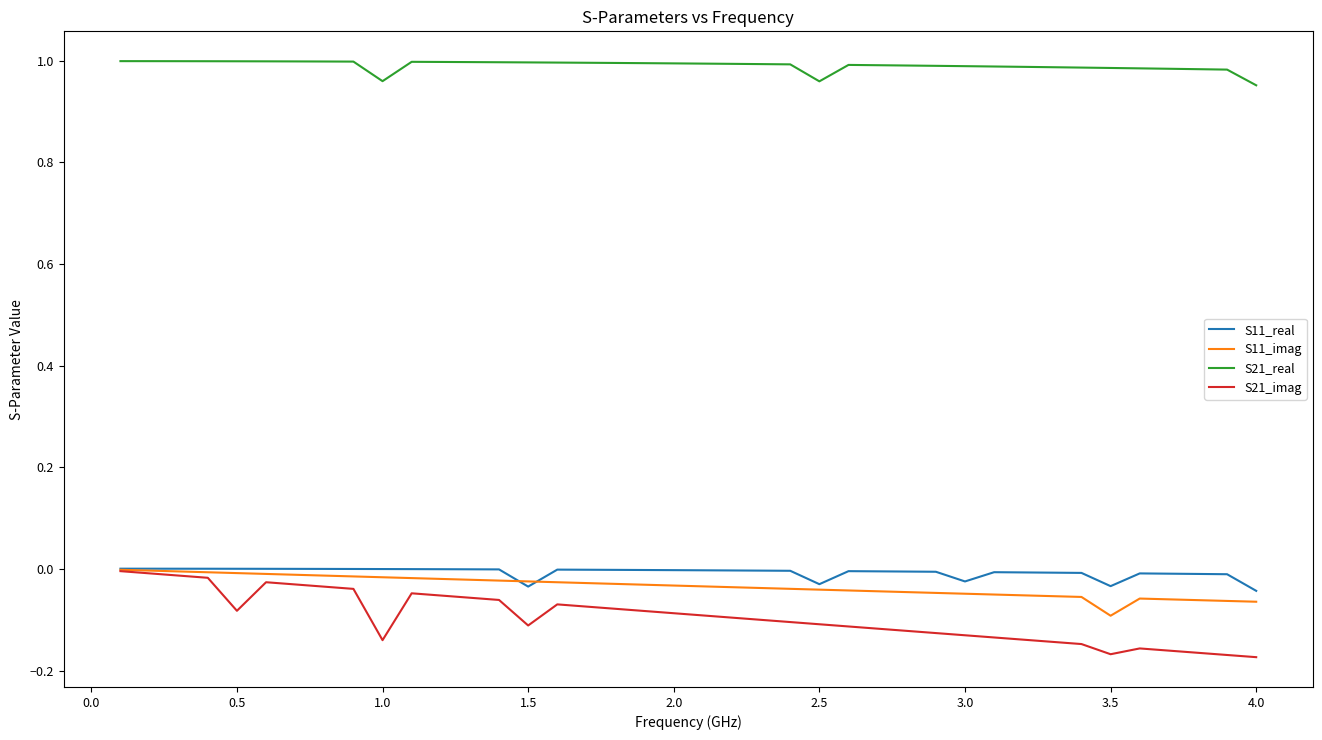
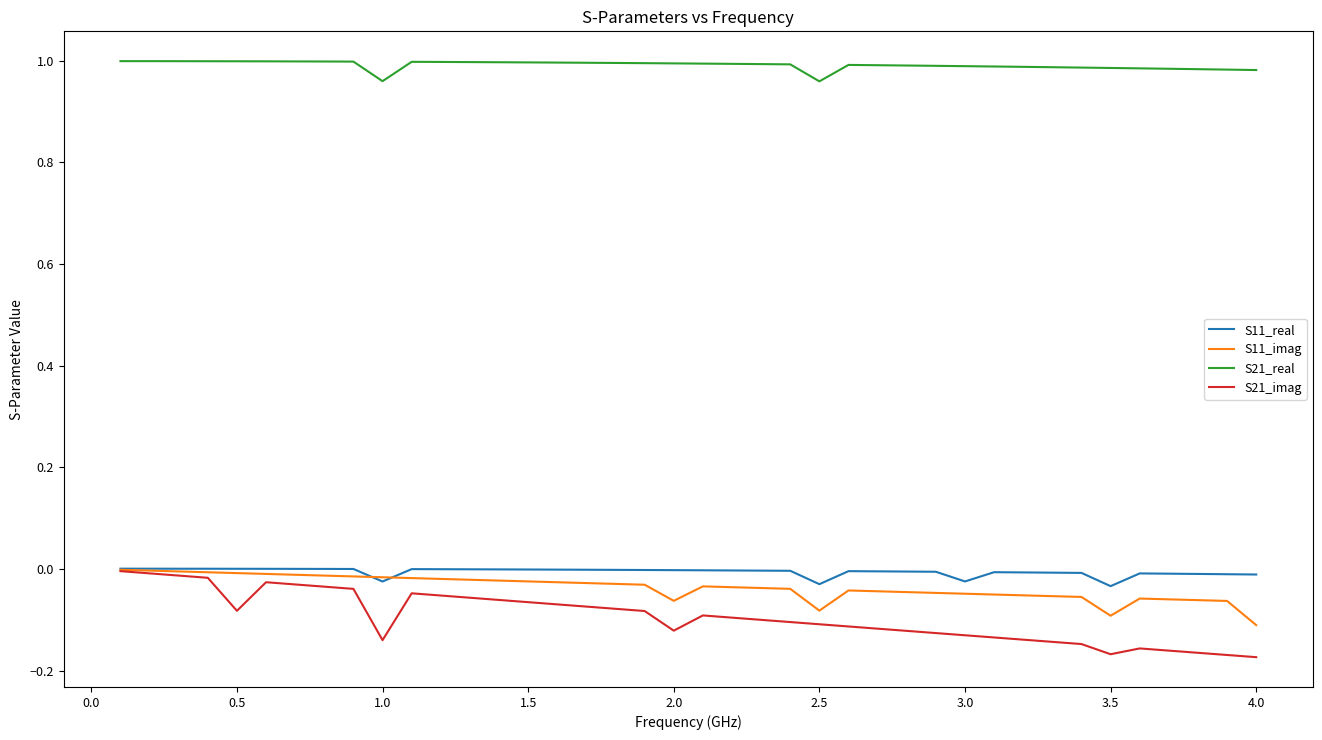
S11_real, 1.0: 0.00 -> -0.02
S11_real, 1.5: -0.03 -> 0.00
S21_imag, 1.5: -0.11 -> -0.07
S11_imag, 2.0: -0.03 -> -0.06
S21_imag, 2.0: -0.09 -> -0.12
S11_imag, 2.5: -0.04 -> -0.08
S11_real, 4.0: -0.04 -> -0.01
S11_imag, 4.0: -0.06 -> -0.11
S21_real, 4.0: 0.95 -> 0.98
